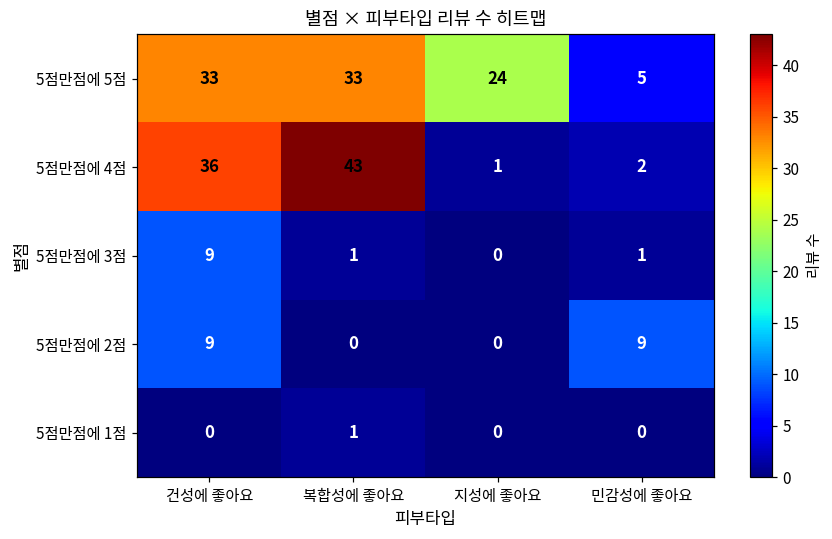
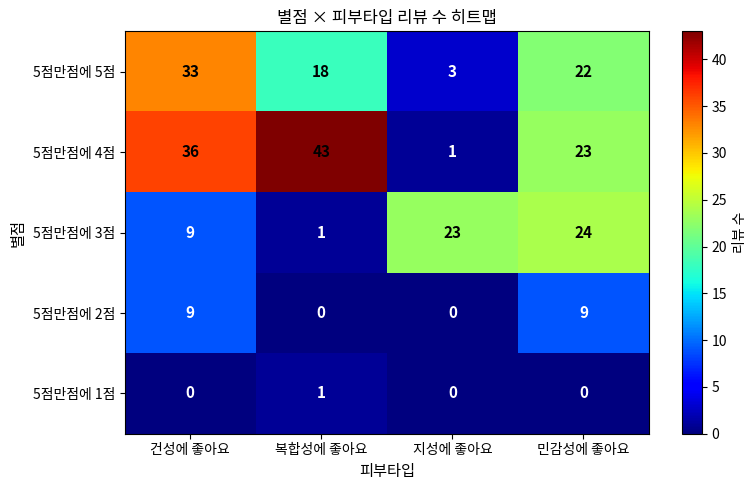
5점만점에 5점, 복합성에 좋아요: 33 -> 18
5점만점에 5점, 지성에 좋아요: 24 -> 3
5점만점에 5점, 민감성에 좋아요: 5 -> 22
5점만점에 4점, 민감성에 좋아요: 2 -> 23
5점만점에 3점, 지성에 좋아요: 0 -> 23
5점만점에 3점, 민감성에 좋아요: 1 -> 24
